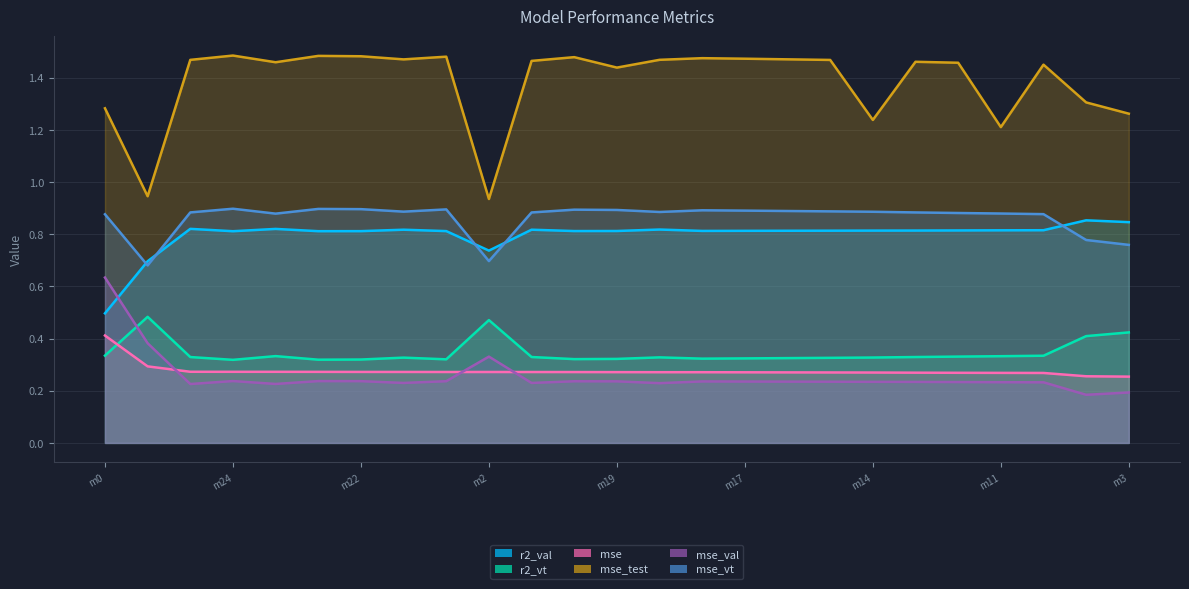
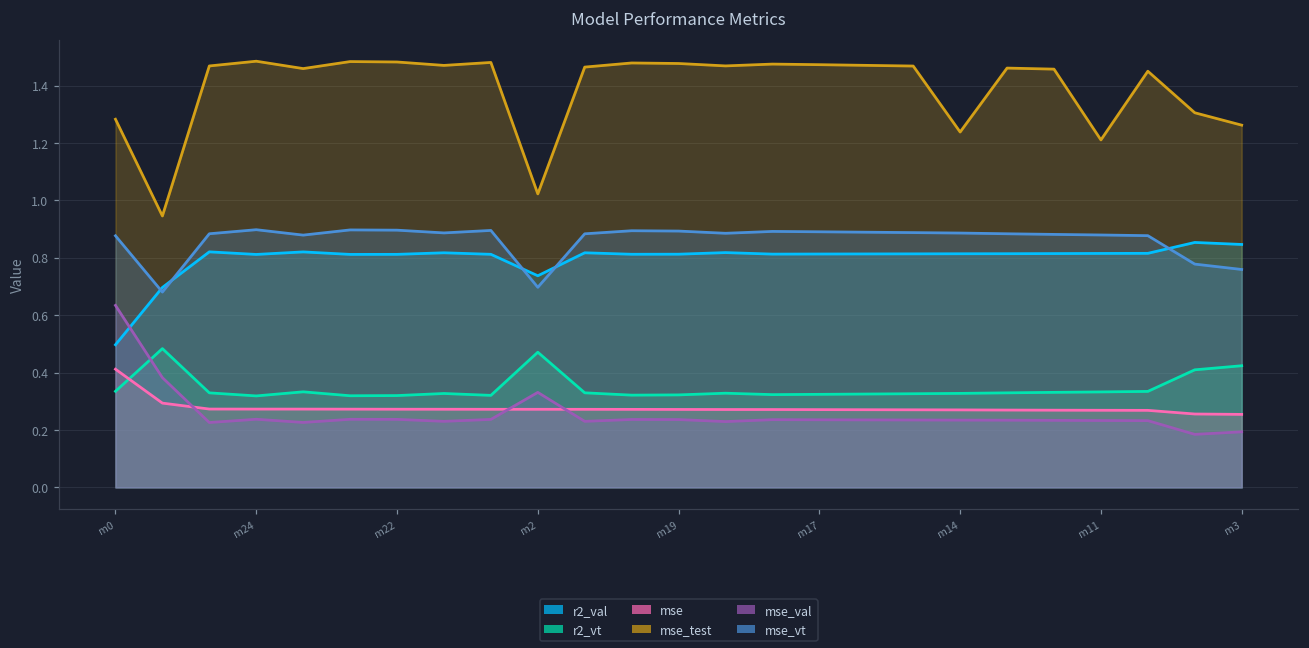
mse_test, m2: 0.94 -> 1.02
mse_test, m19: 1.44 -> 1.48
